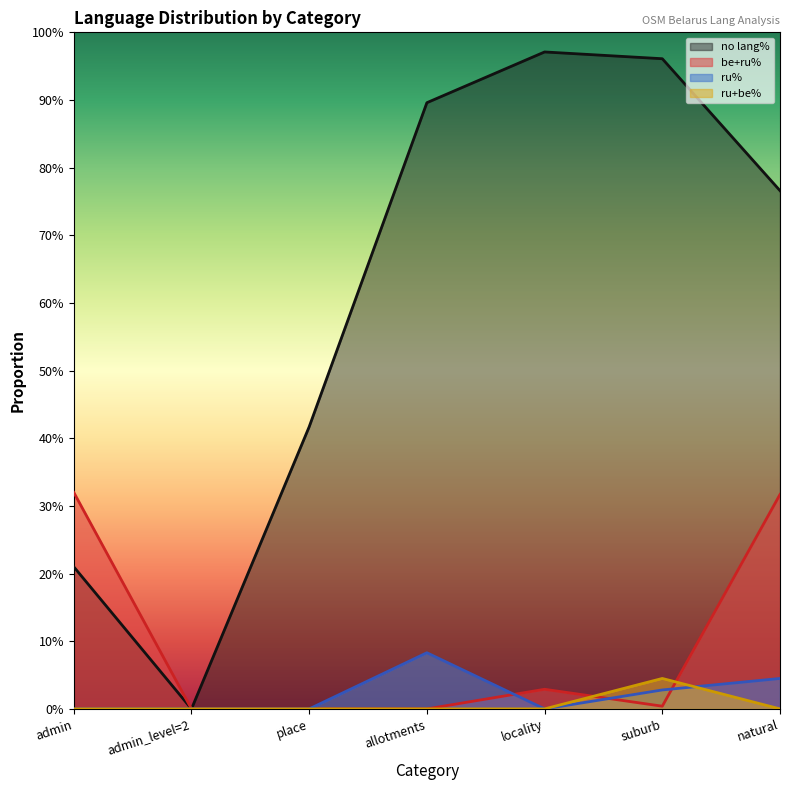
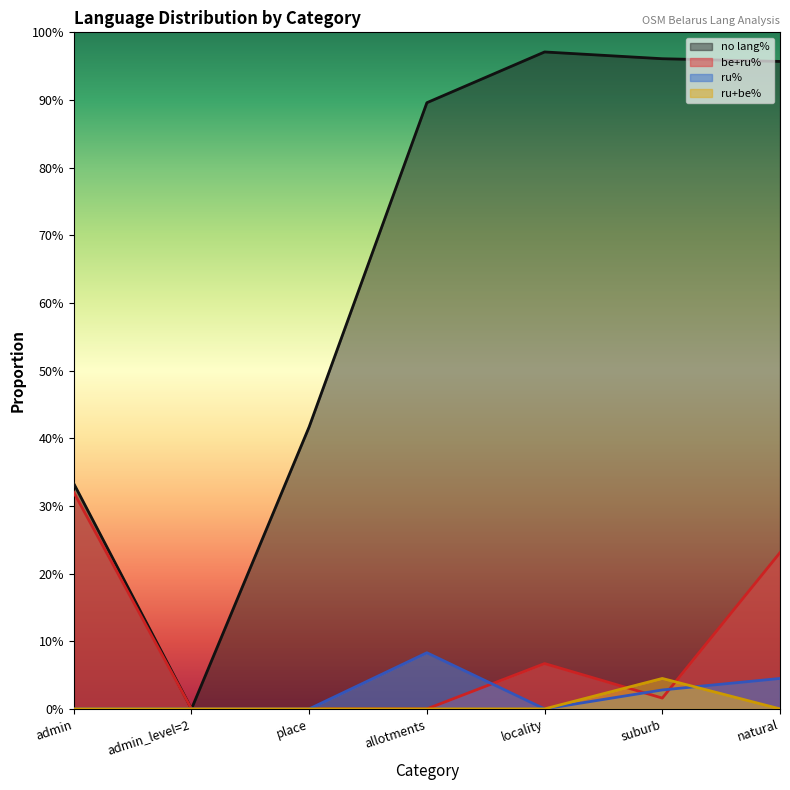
no lang%, admin: 21% -> 33%
be+ru%, locality: 3% -> 7%
be+ru%, suburb: 0% -> 2%
no lang%, natural: 77% -> 96%
be+ru%, natural: 32% -> 23%
